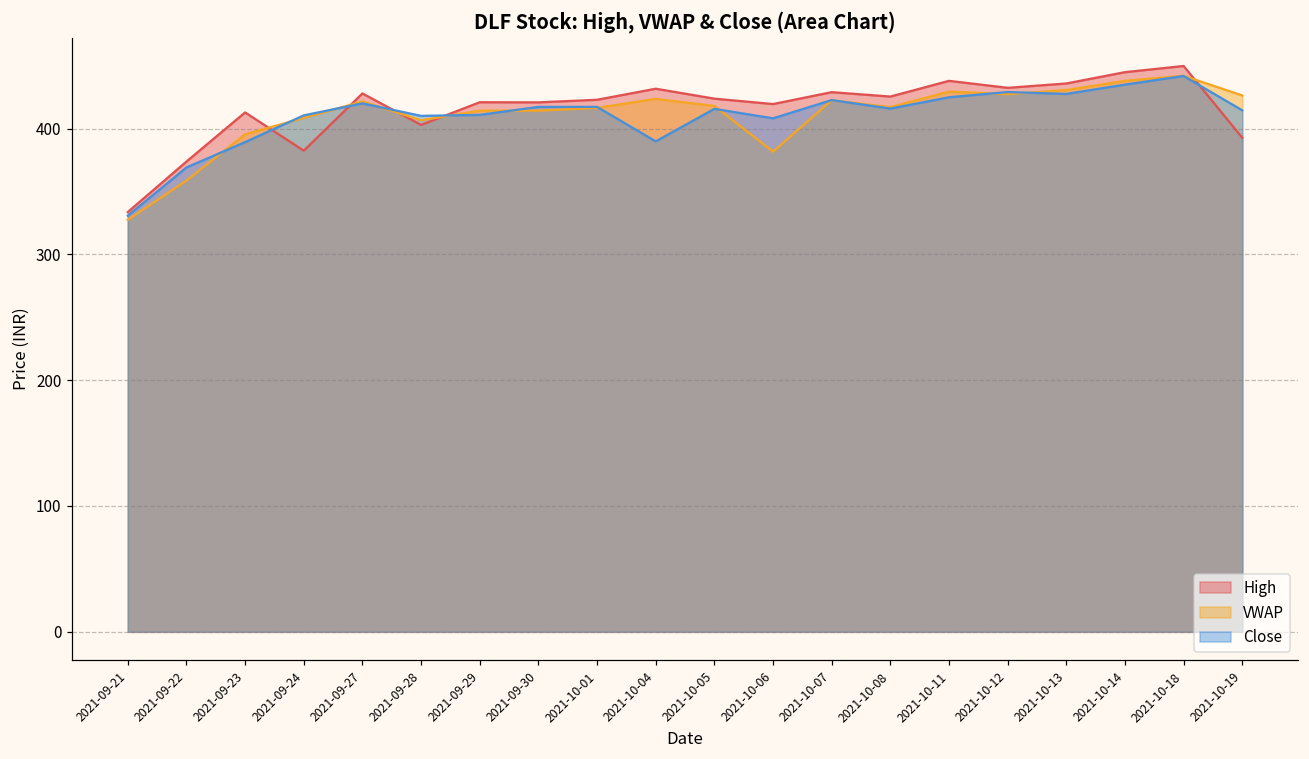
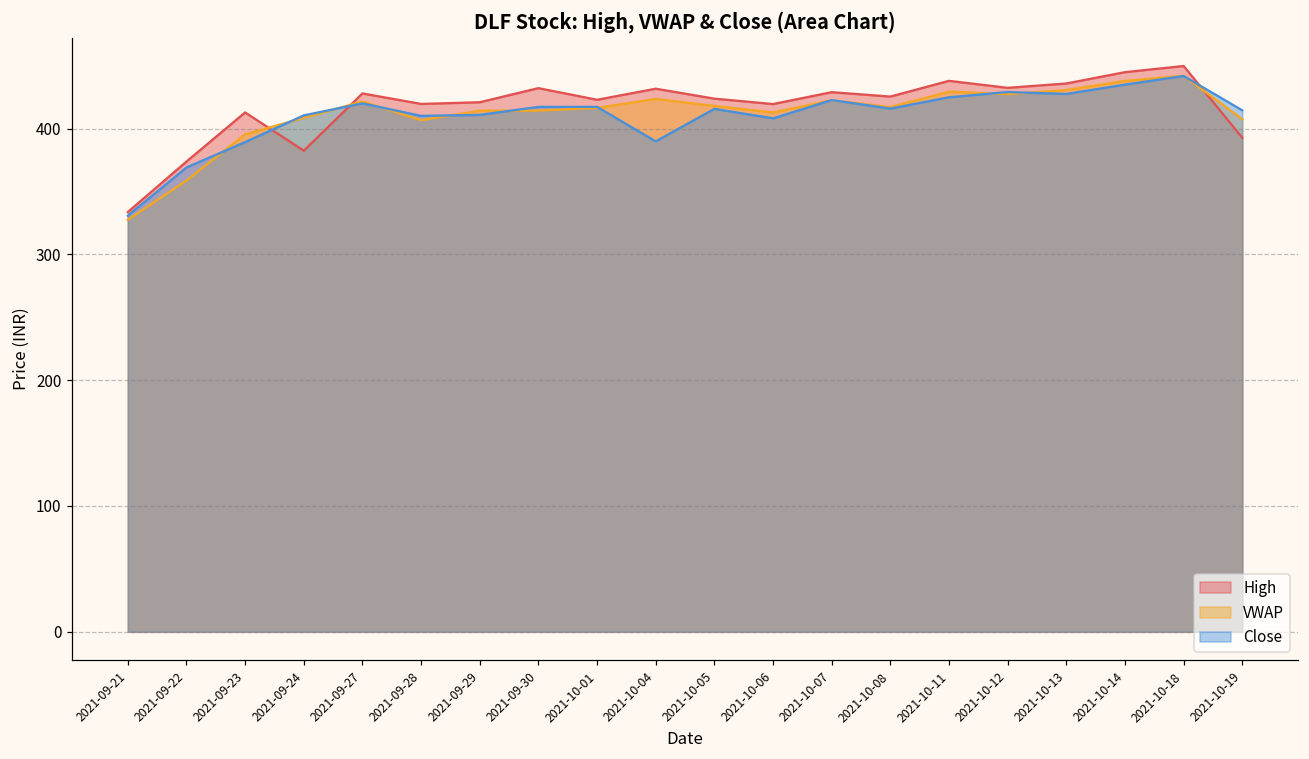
High, 2021-09-28: 403 -> 420
High, 2021-09-30: 421 -> 432
VWAP, 2021-10-06: 382 -> 413
VWAP, 2021-10-19: 426 -> 407
